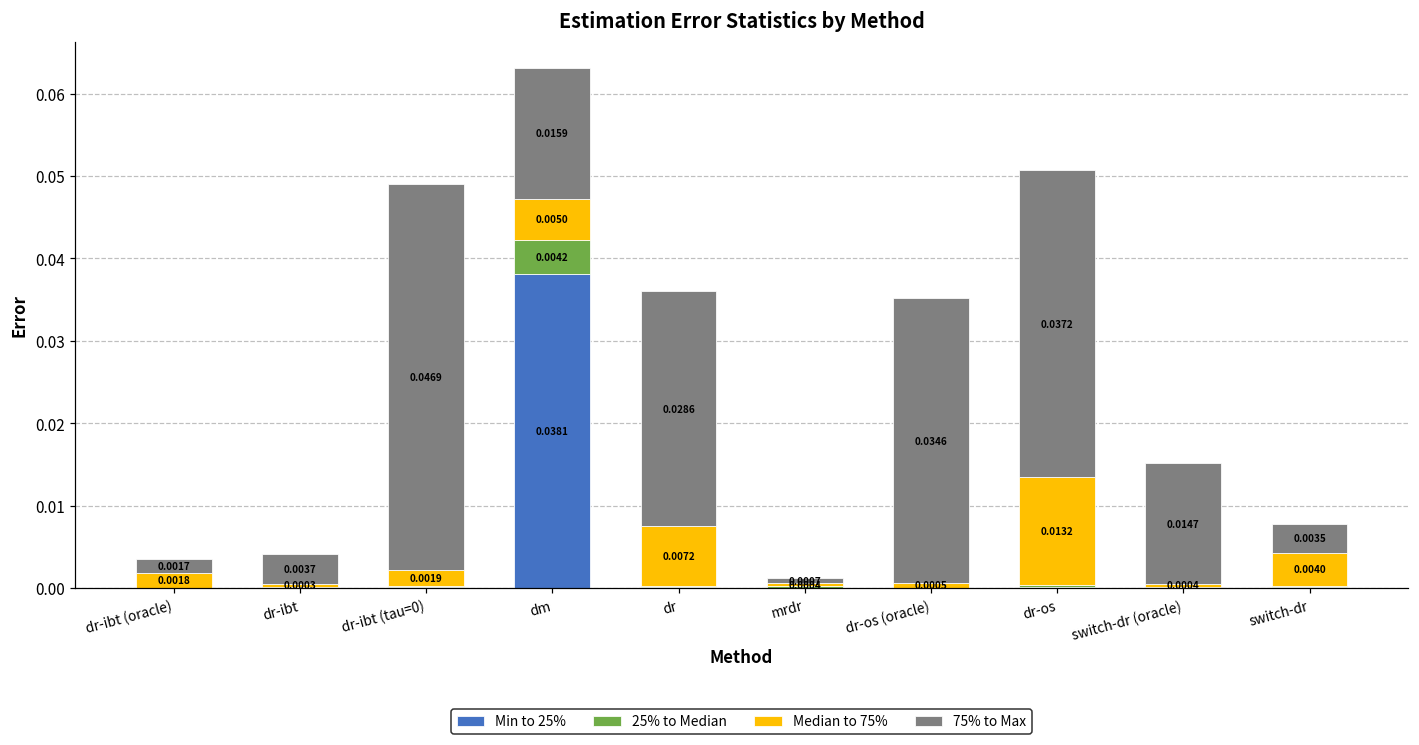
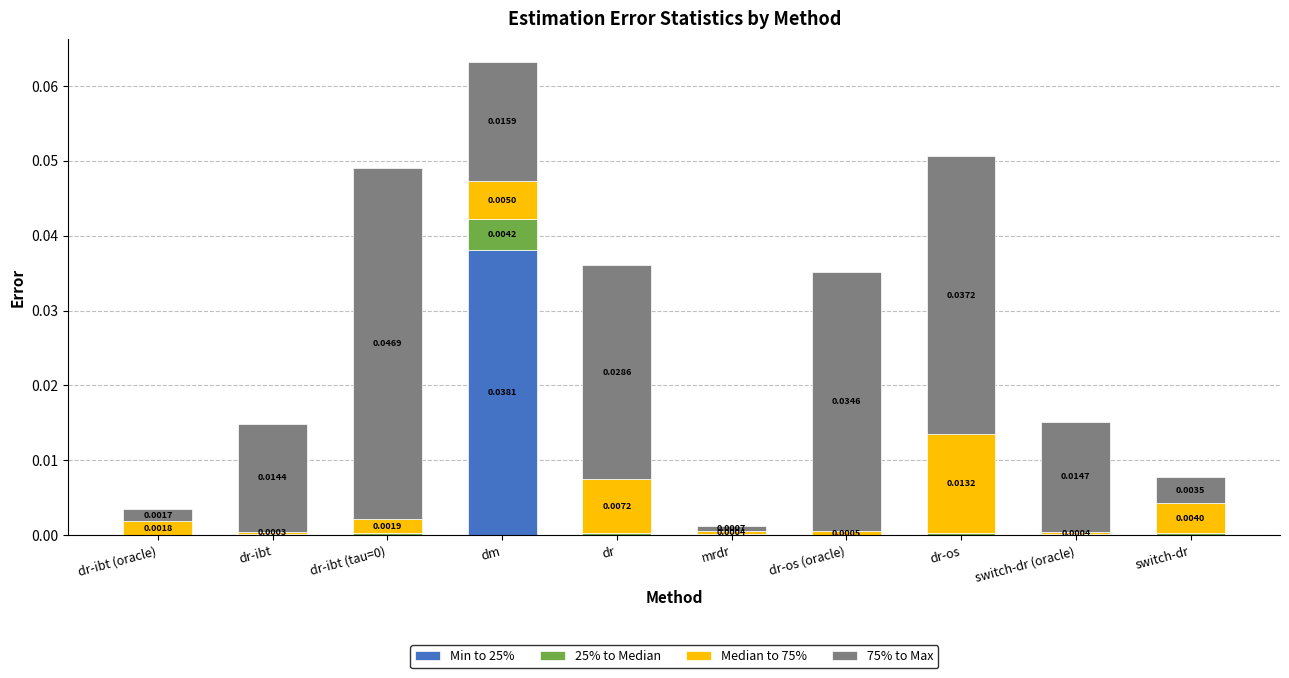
75% to Max, dr-ibt: 0.0037 -> 0.0144
